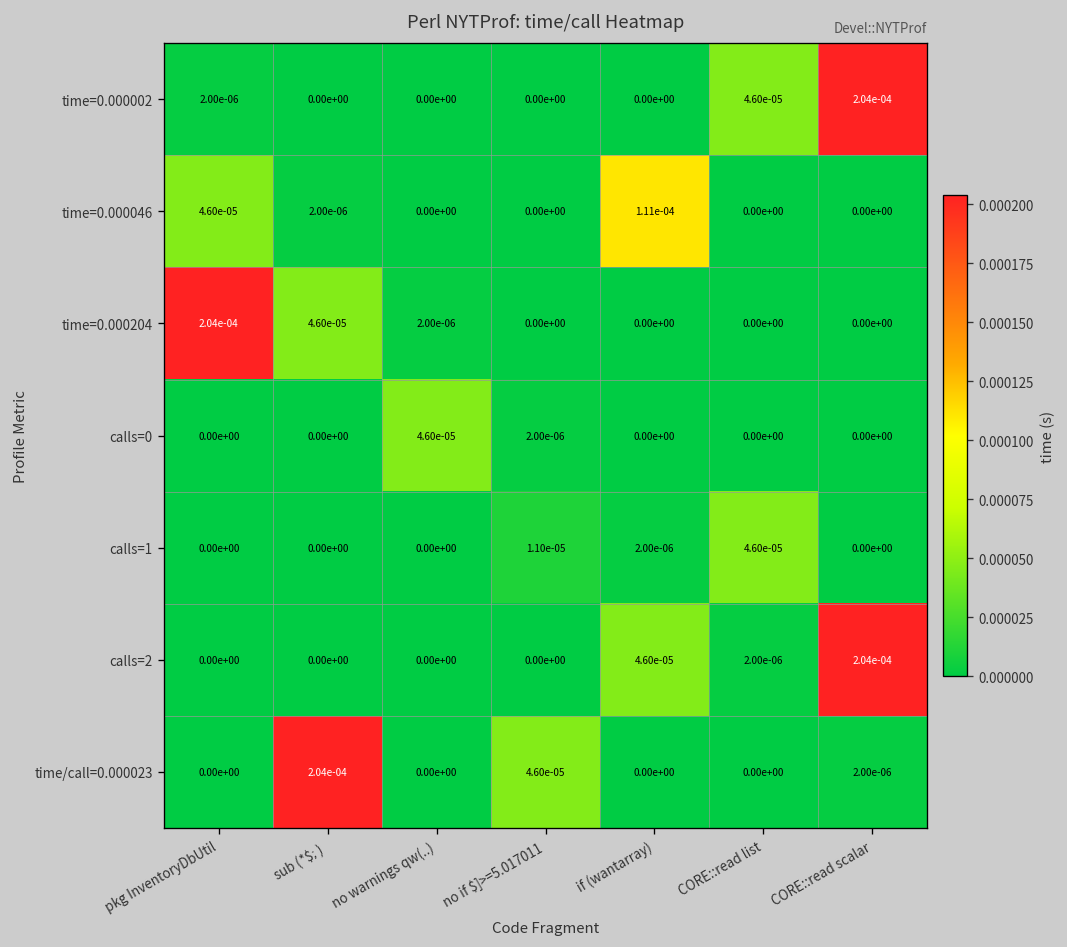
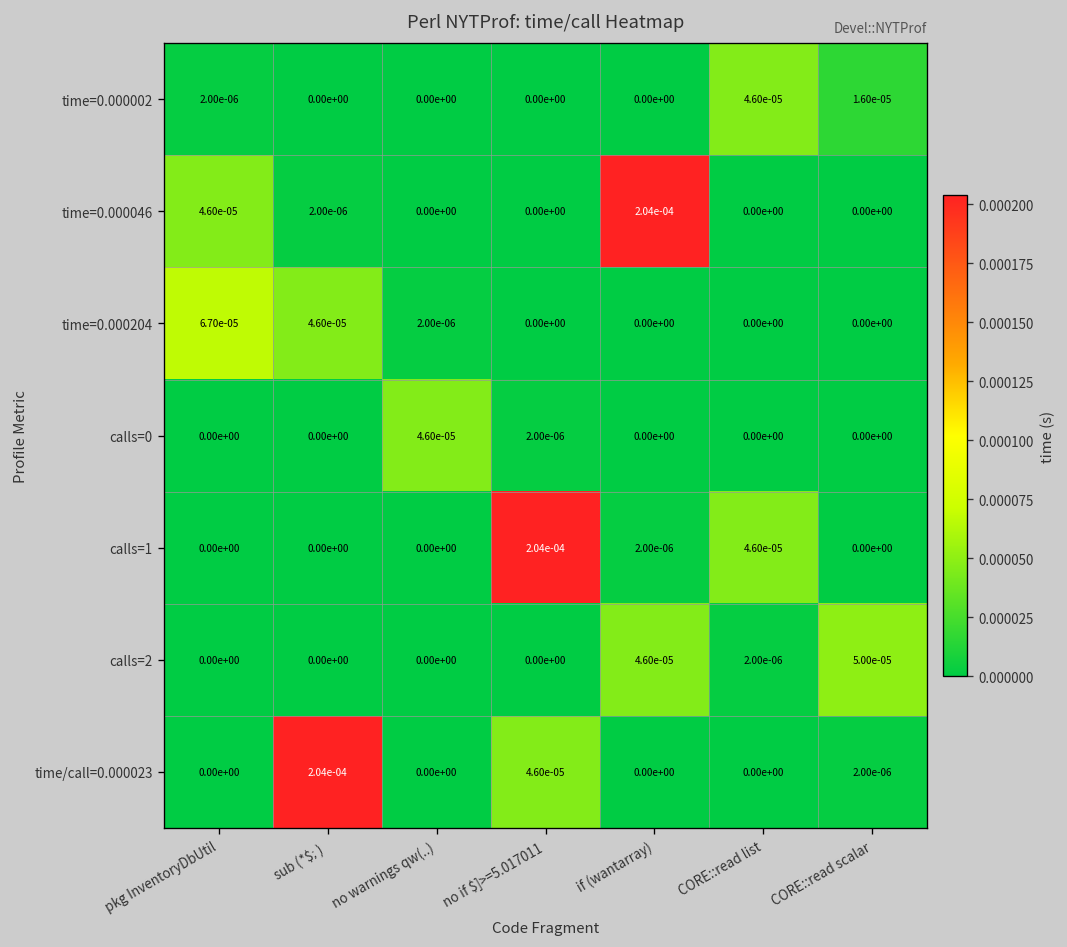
time=0.000002, CORE::read scalar: 2.04e-04 -> 1.60e-05
time=0.000046, if (wantarray): 1.11e-04 -> 2.04e-04
time=0.000204, pkg InventoryDbUtil: 2.04e-04 -> 6.70e-05
calls=1, no if $]>=5.017011: 1.10e-05 -> 2.04e-04
calls=2, CORE::read scalar: 2.04e-04 -> 5.00e-05
